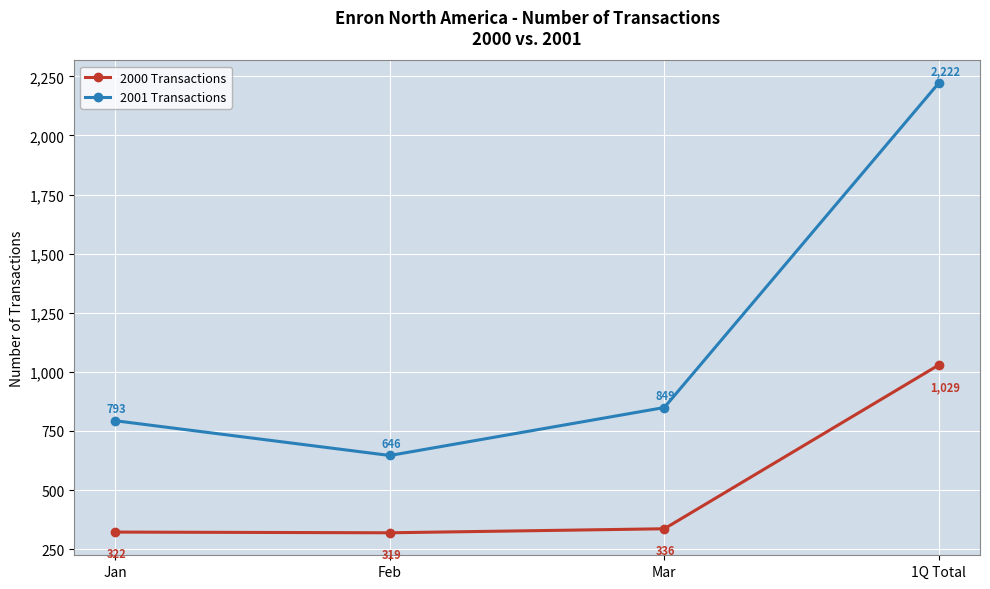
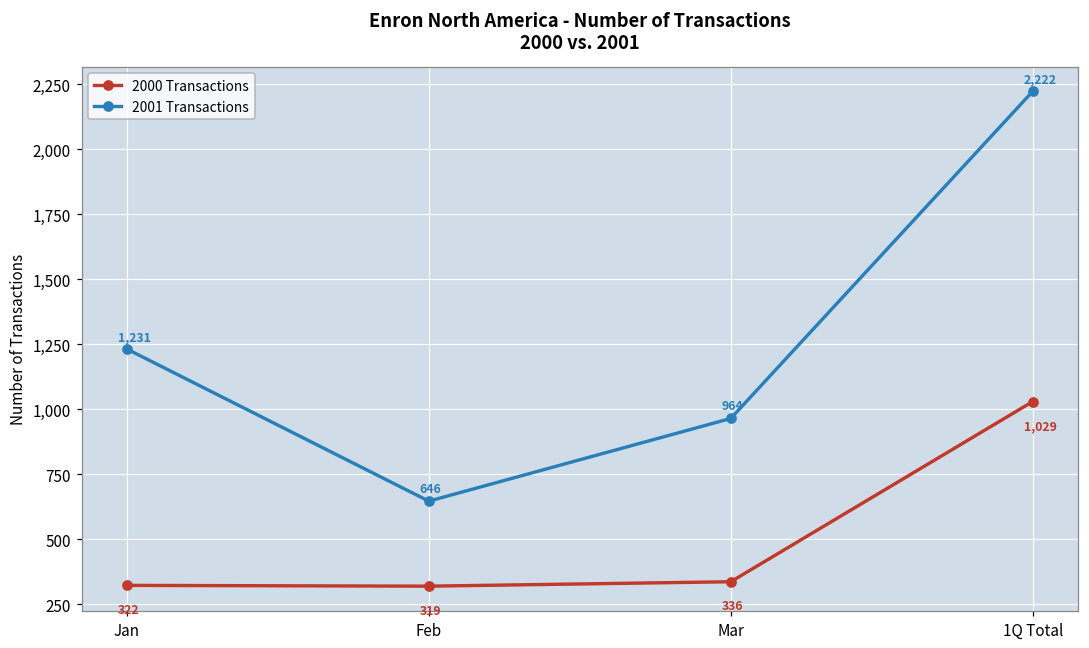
2001 Transactions, Jan: 793 -> 1,231
2001 Transactions, Mar: 849 -> 964
